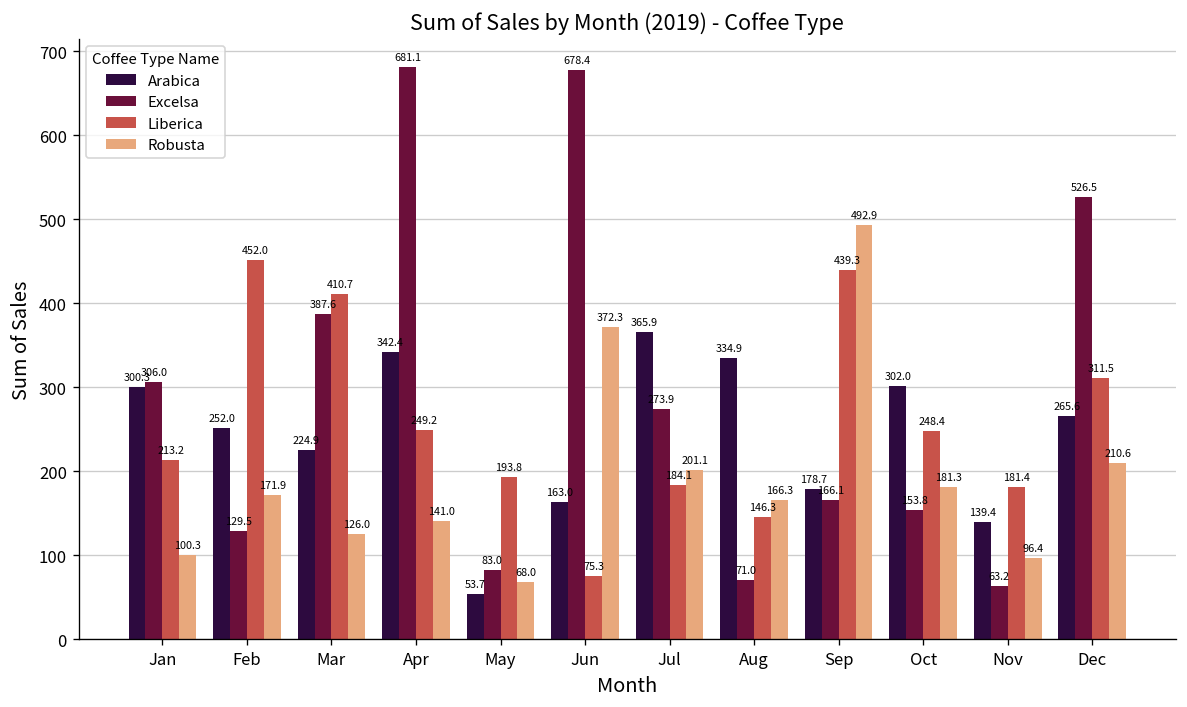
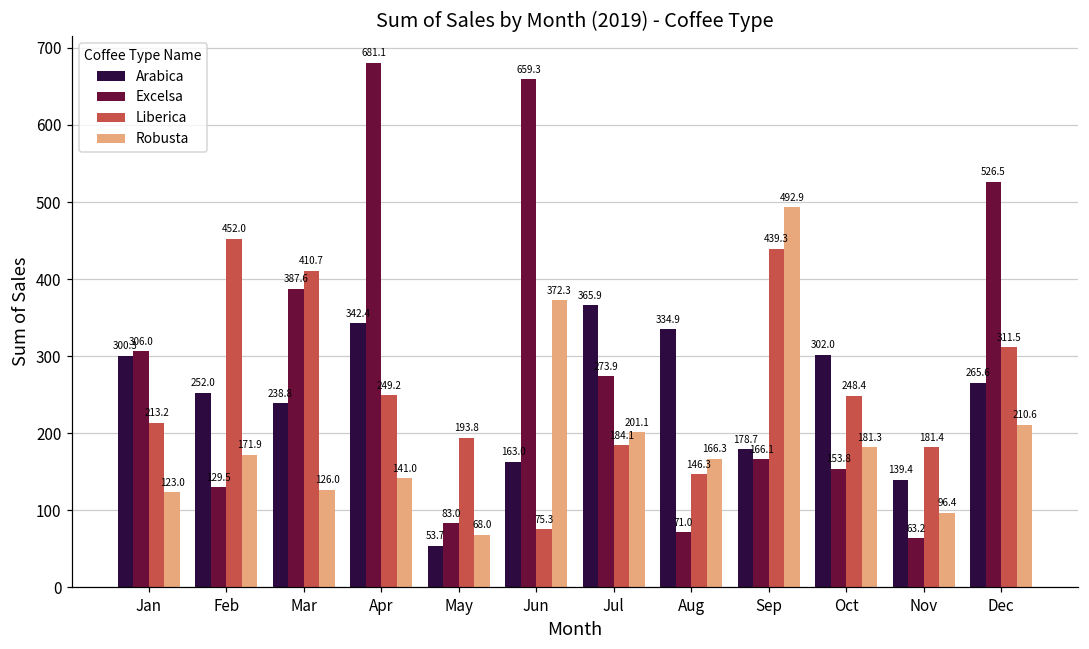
Robusta, Jan: 100.3 -> 123.0
Arabica, Mar: 224.9 -> 238.8
Excelsa, Jun: 678.4 -> 659.3
